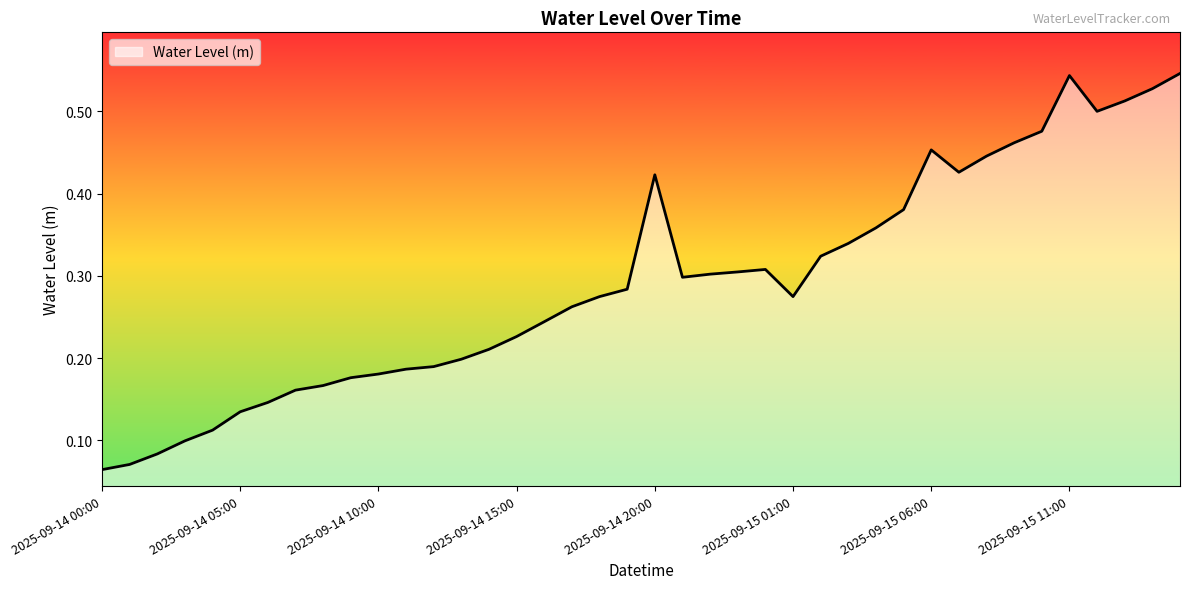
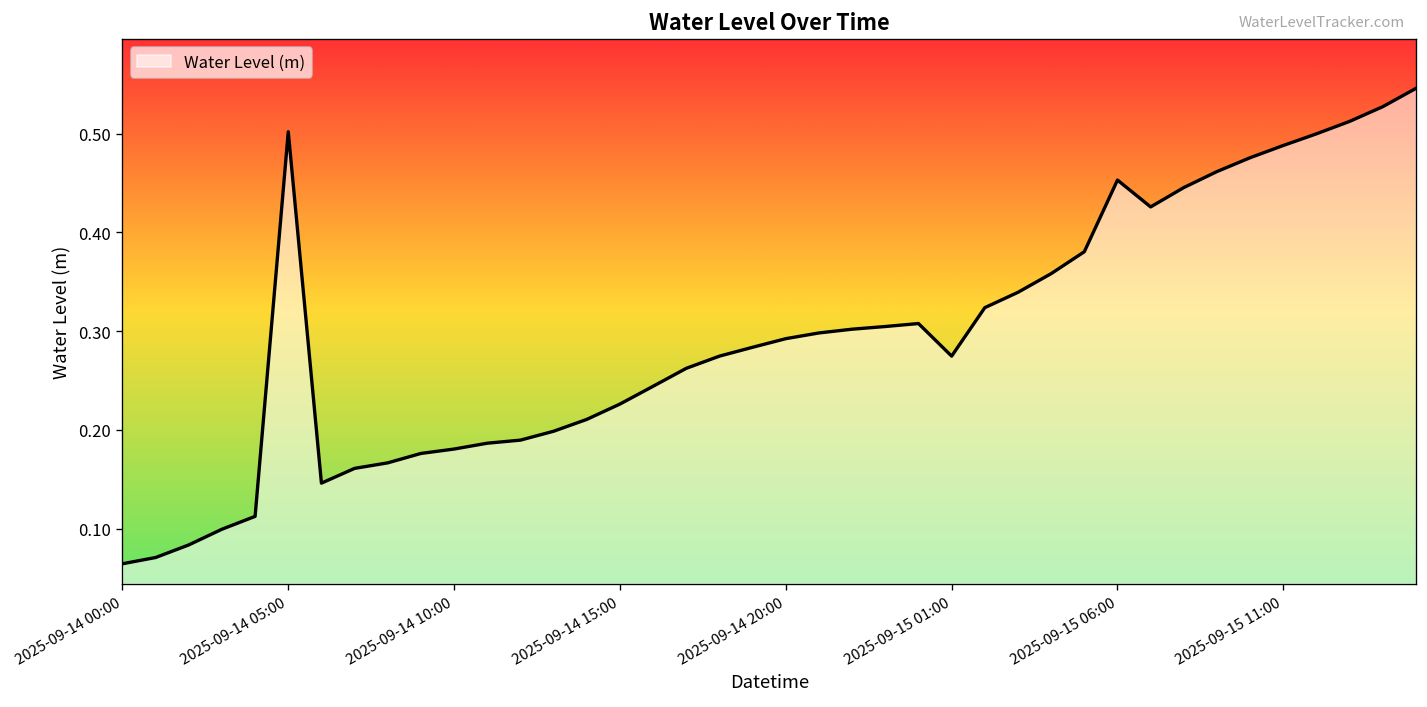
2025-09-14 05:00: 0.13 -> 0.50
2025-09-14 20:00: 0.42 -> 0.29
2025-09-15 11:00: 0.54 -> 0.49
